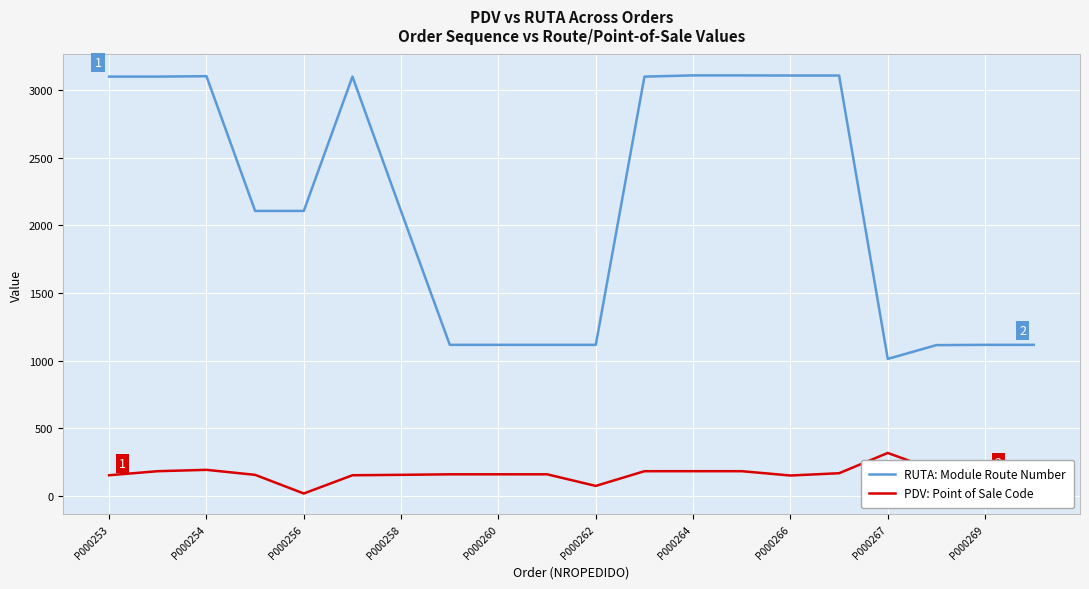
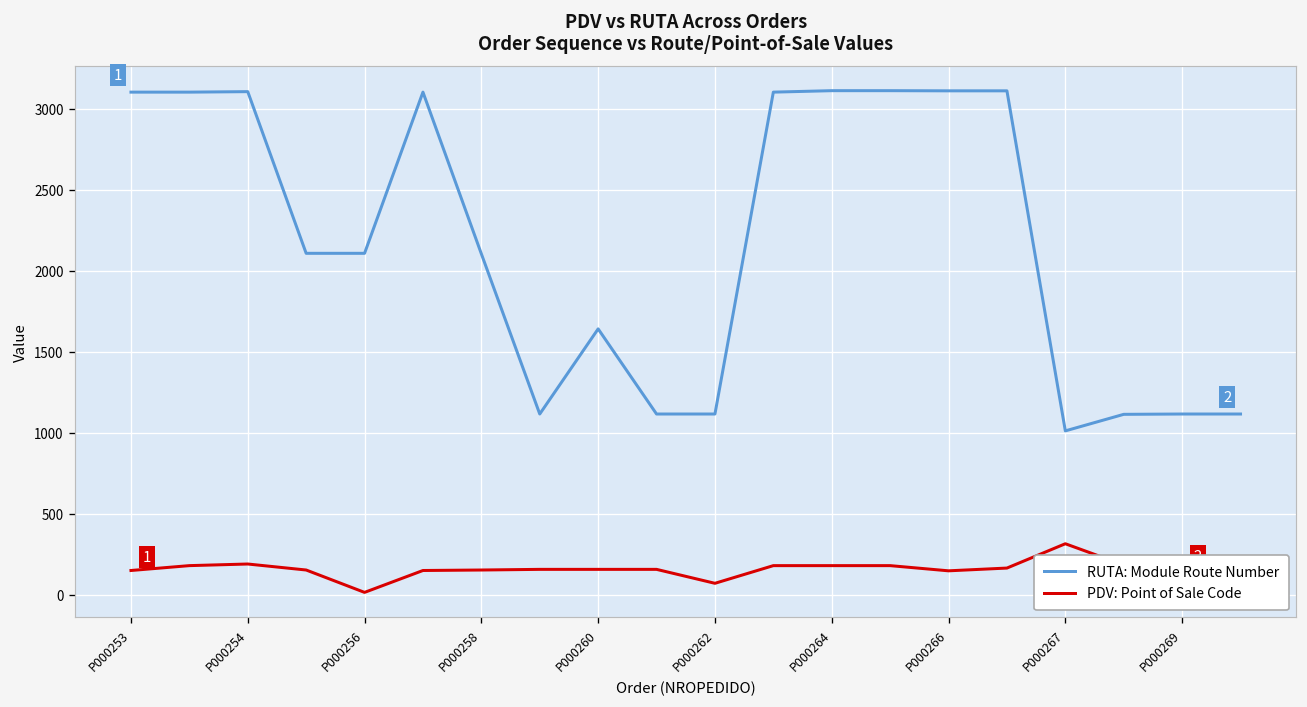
RUTA: Module Route Number, P000260: 1120 -> 1640
